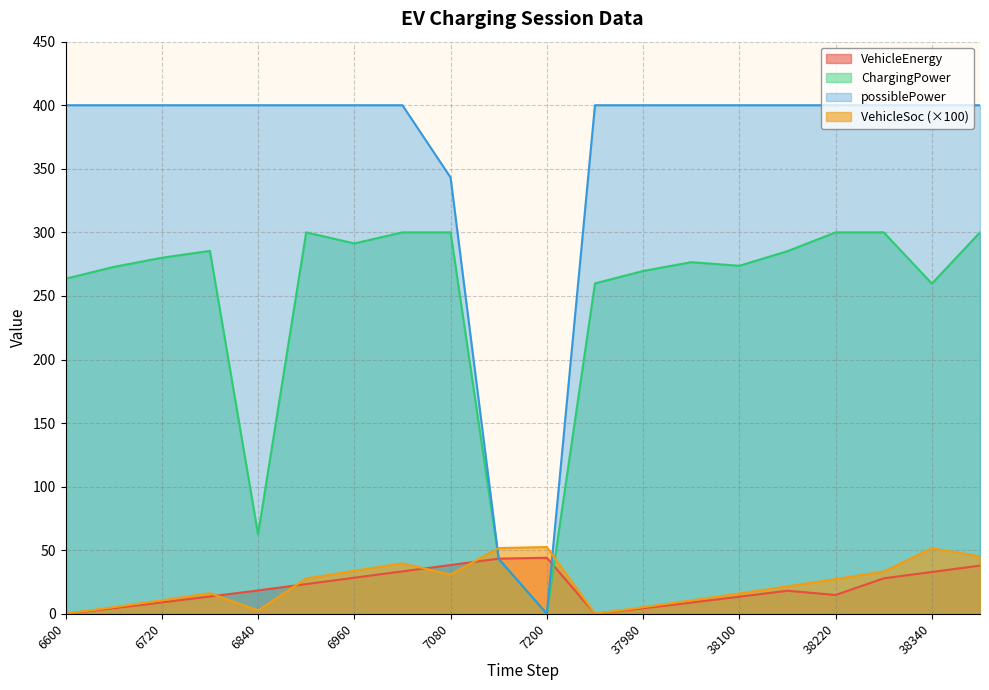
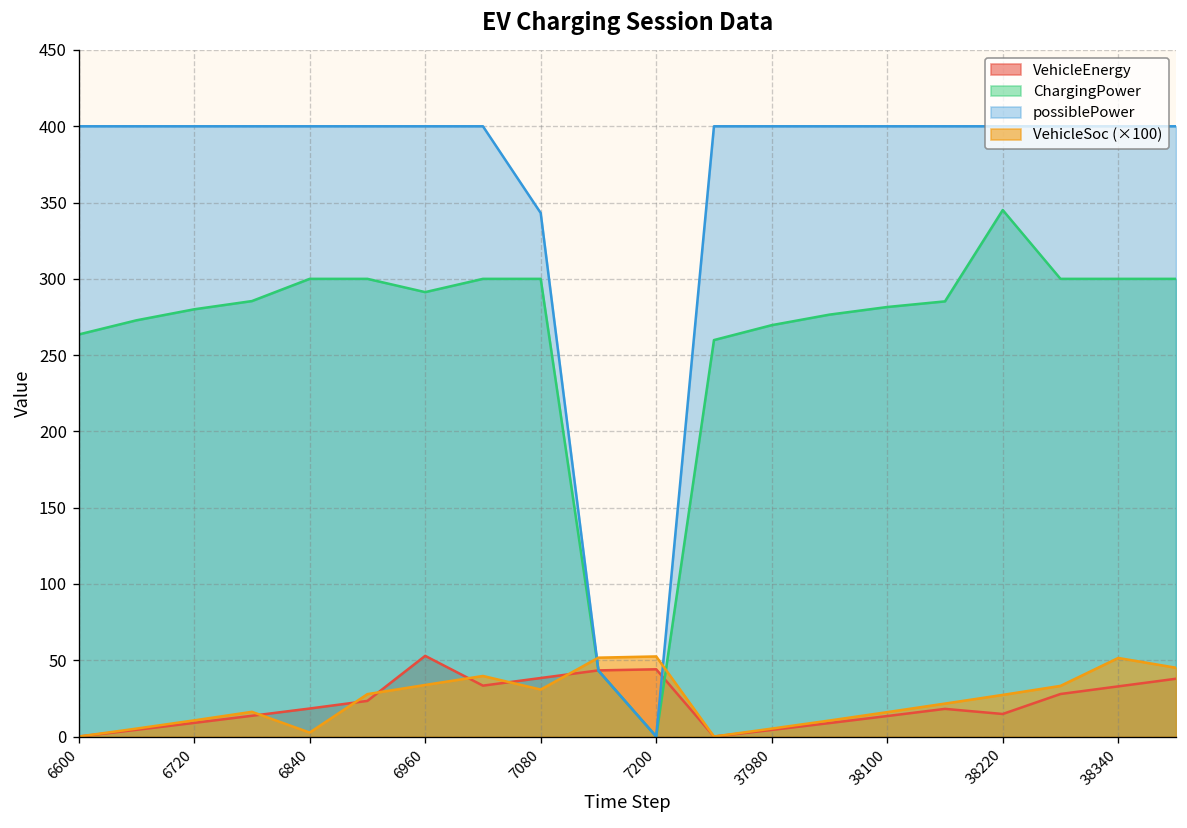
ChargingPower, 6840: 63 -> 300
VehicleEnergy, 6960: 28 -> 53
ChargingPower, 38100: 274 -> 282
ChargingPower, 38220: 300 -> 345
ChargingPower, 38340: 260 -> 300
